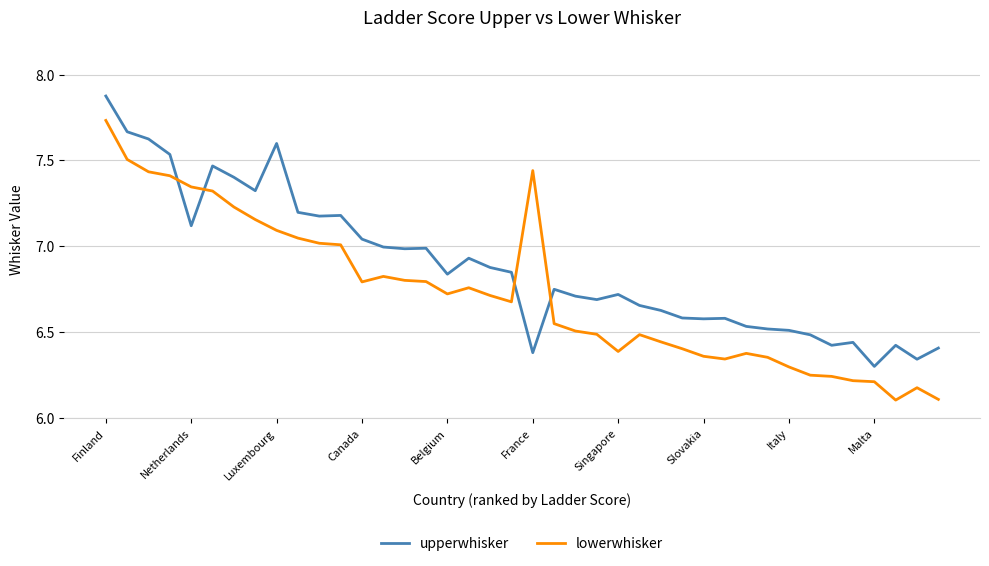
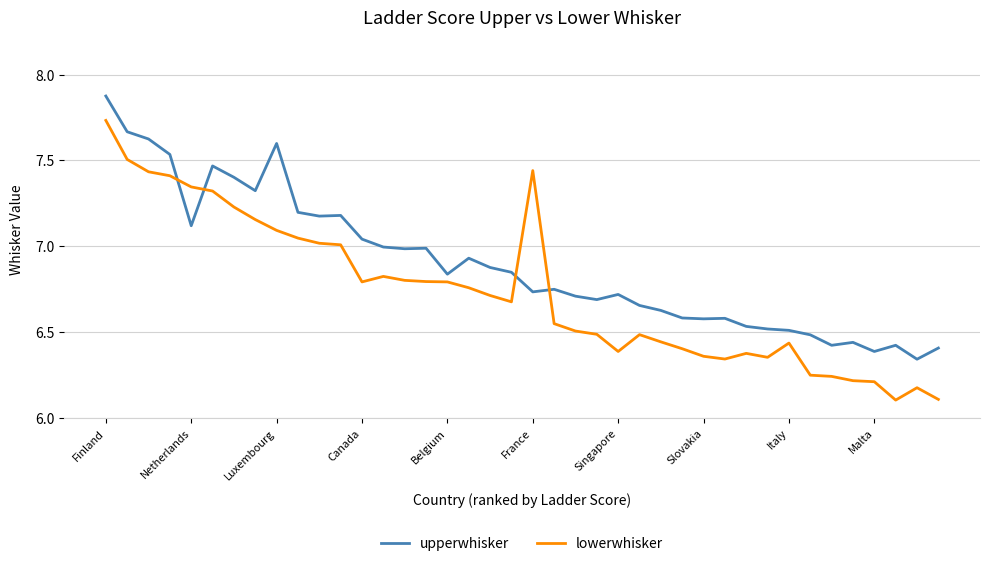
lowerwhisker, Belgium: 6.72 -> 6.79
upperwhisker, France: 6.38 -> 6.74
lowerwhisker, Italy: 6.30 -> 6.44
upperwhisker, Malta: 6.30 -> 6.39
